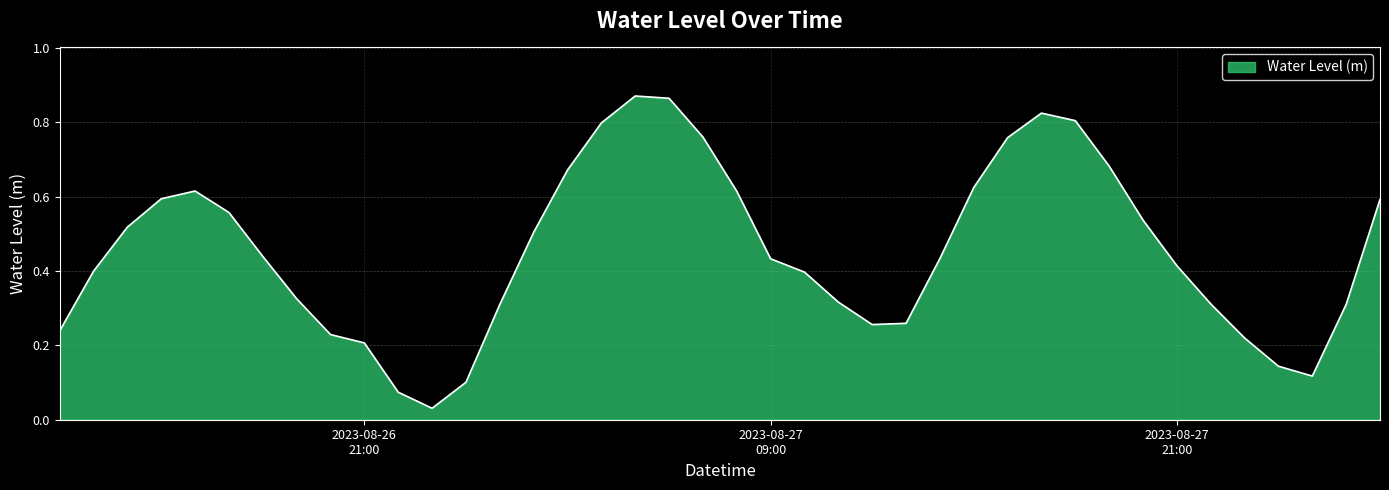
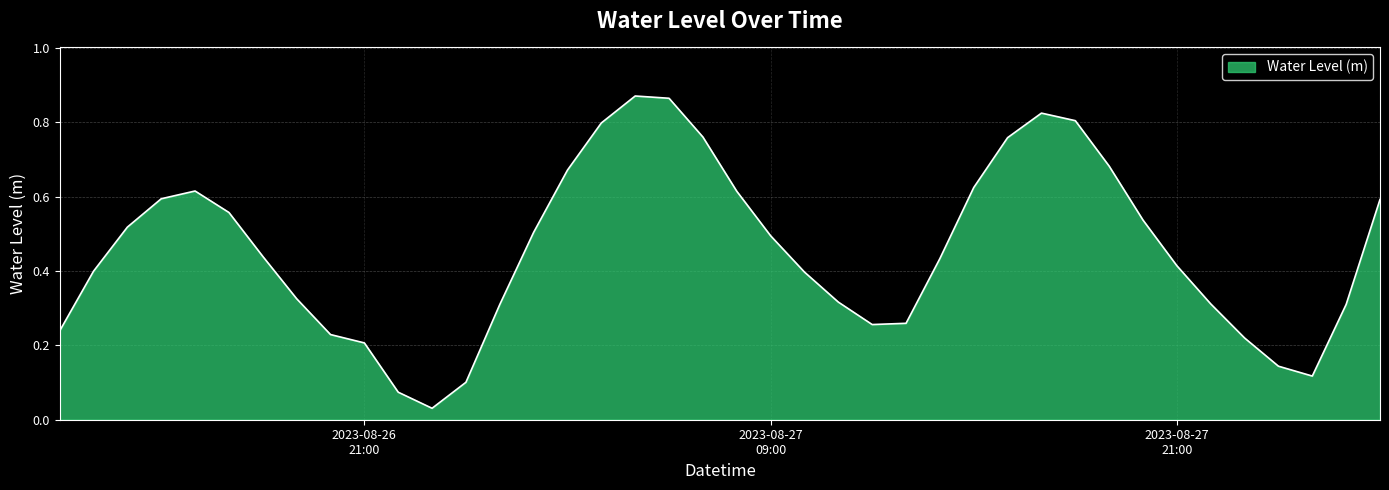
2023-08-27 09:00: 0.43 -> 0.49
